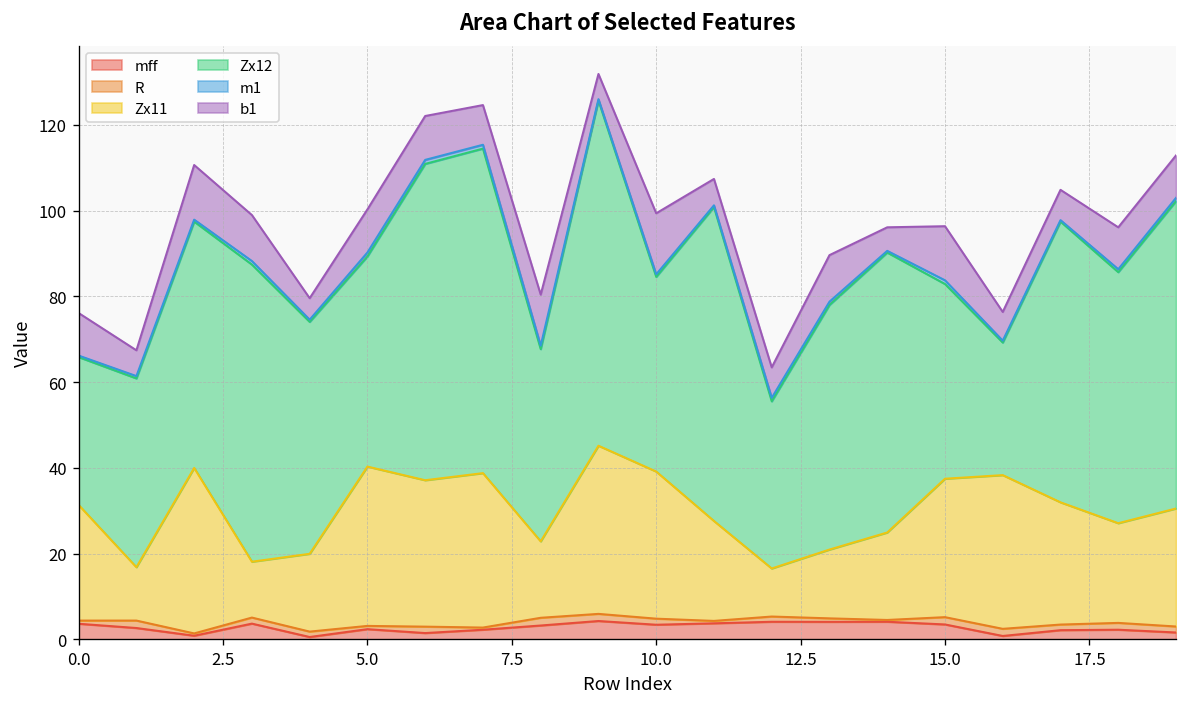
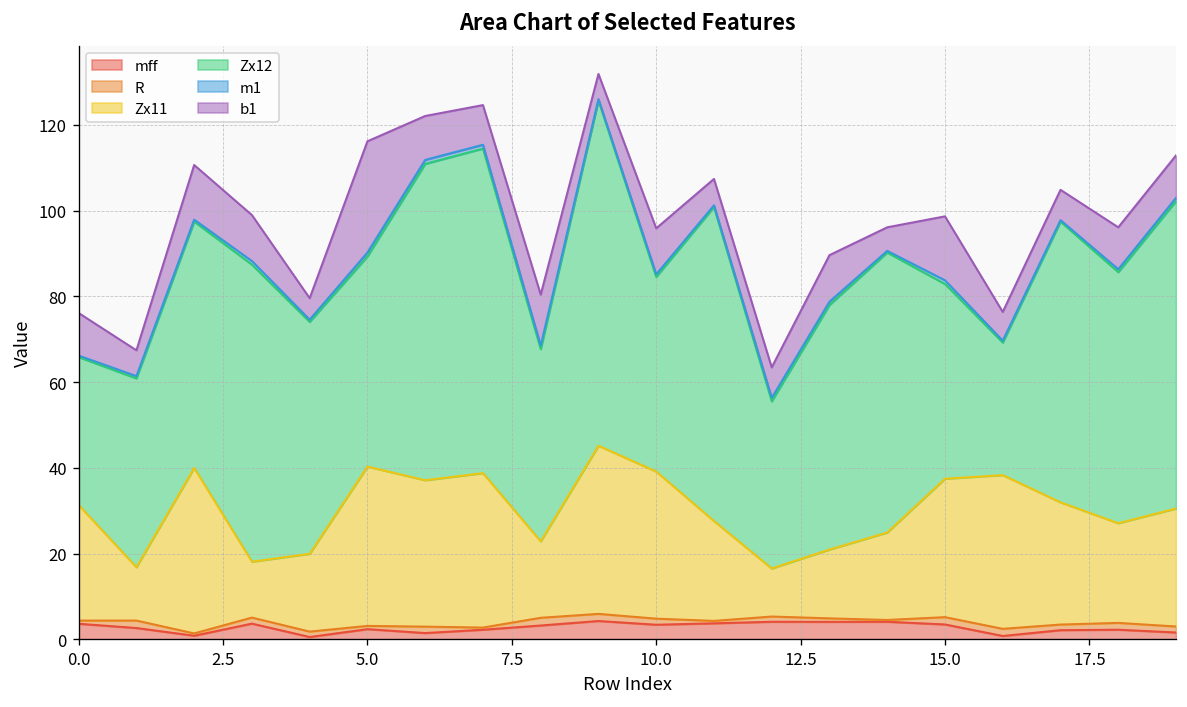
b1, 5.0: 10 -> 26
b1, 10.0: 14 -> 11
b1, 15.0: 13 -> 15
